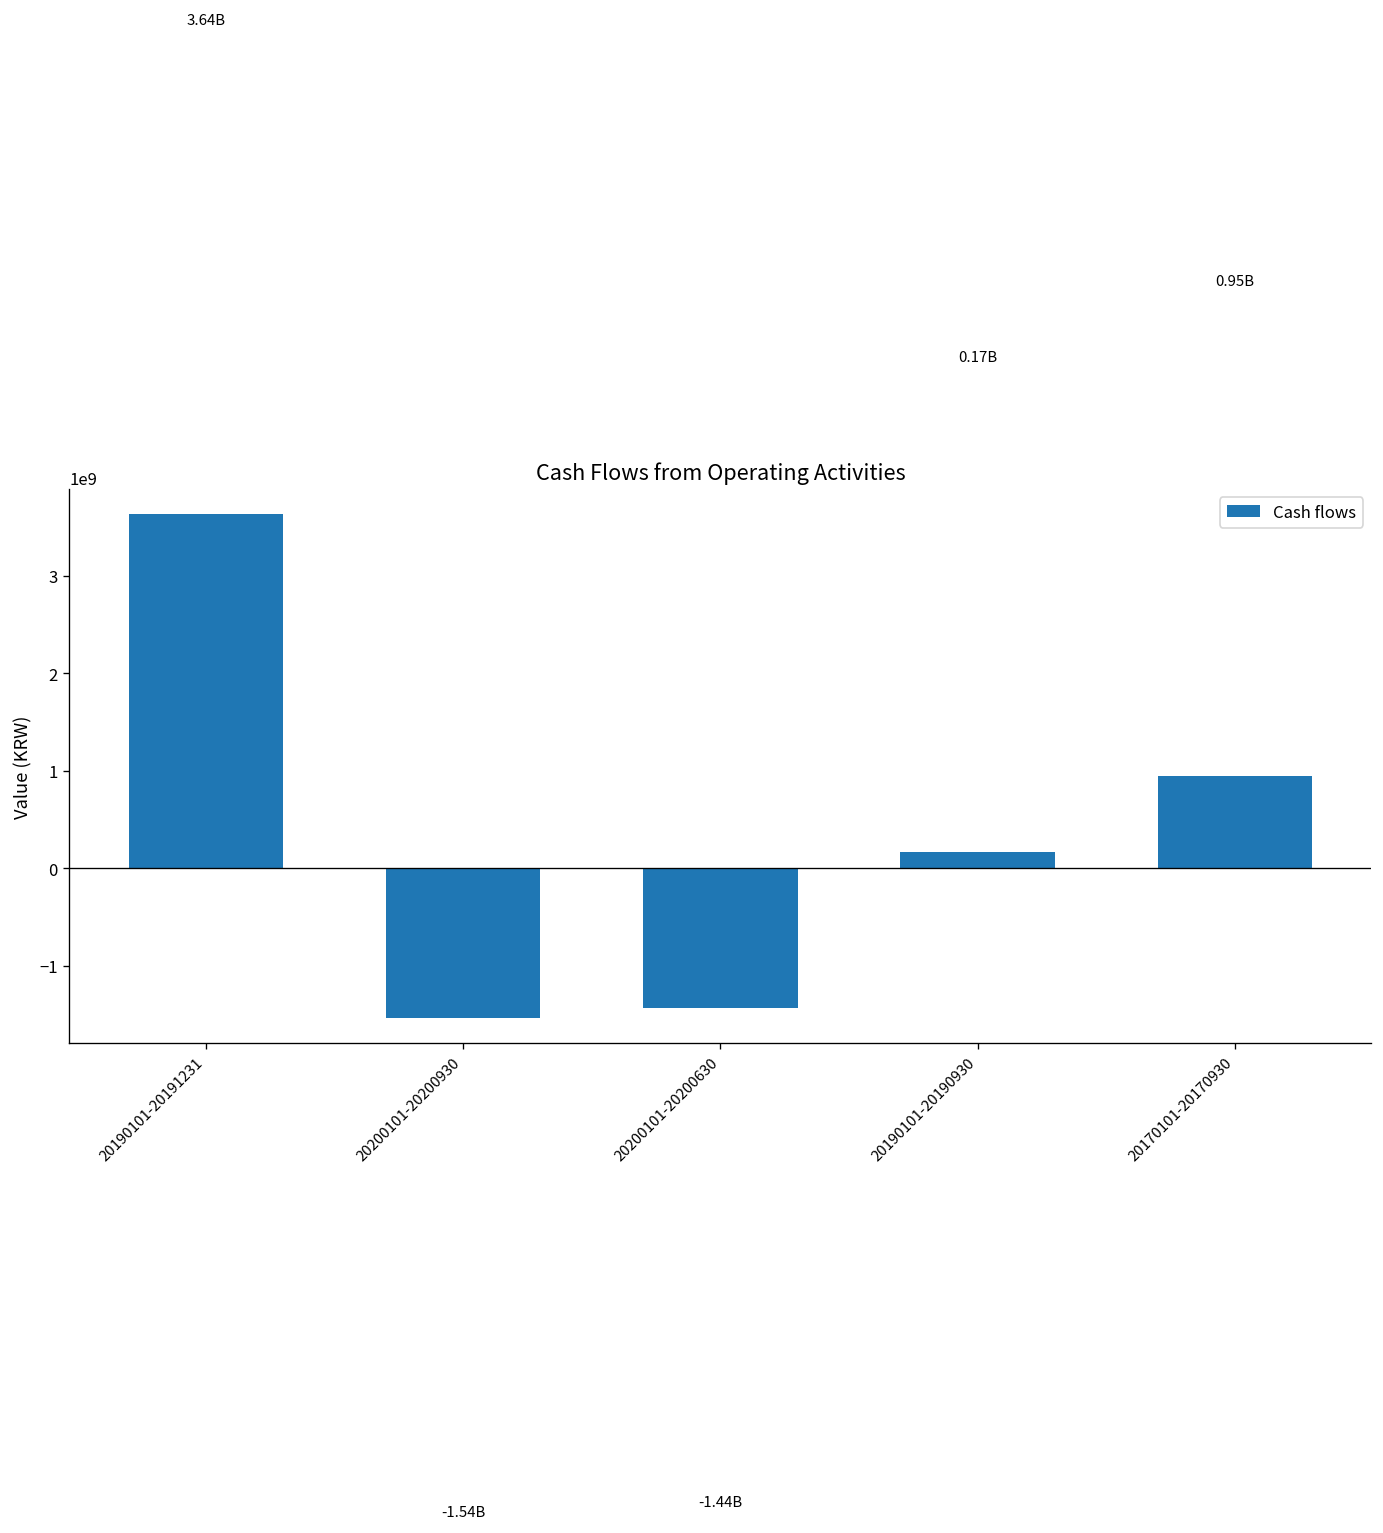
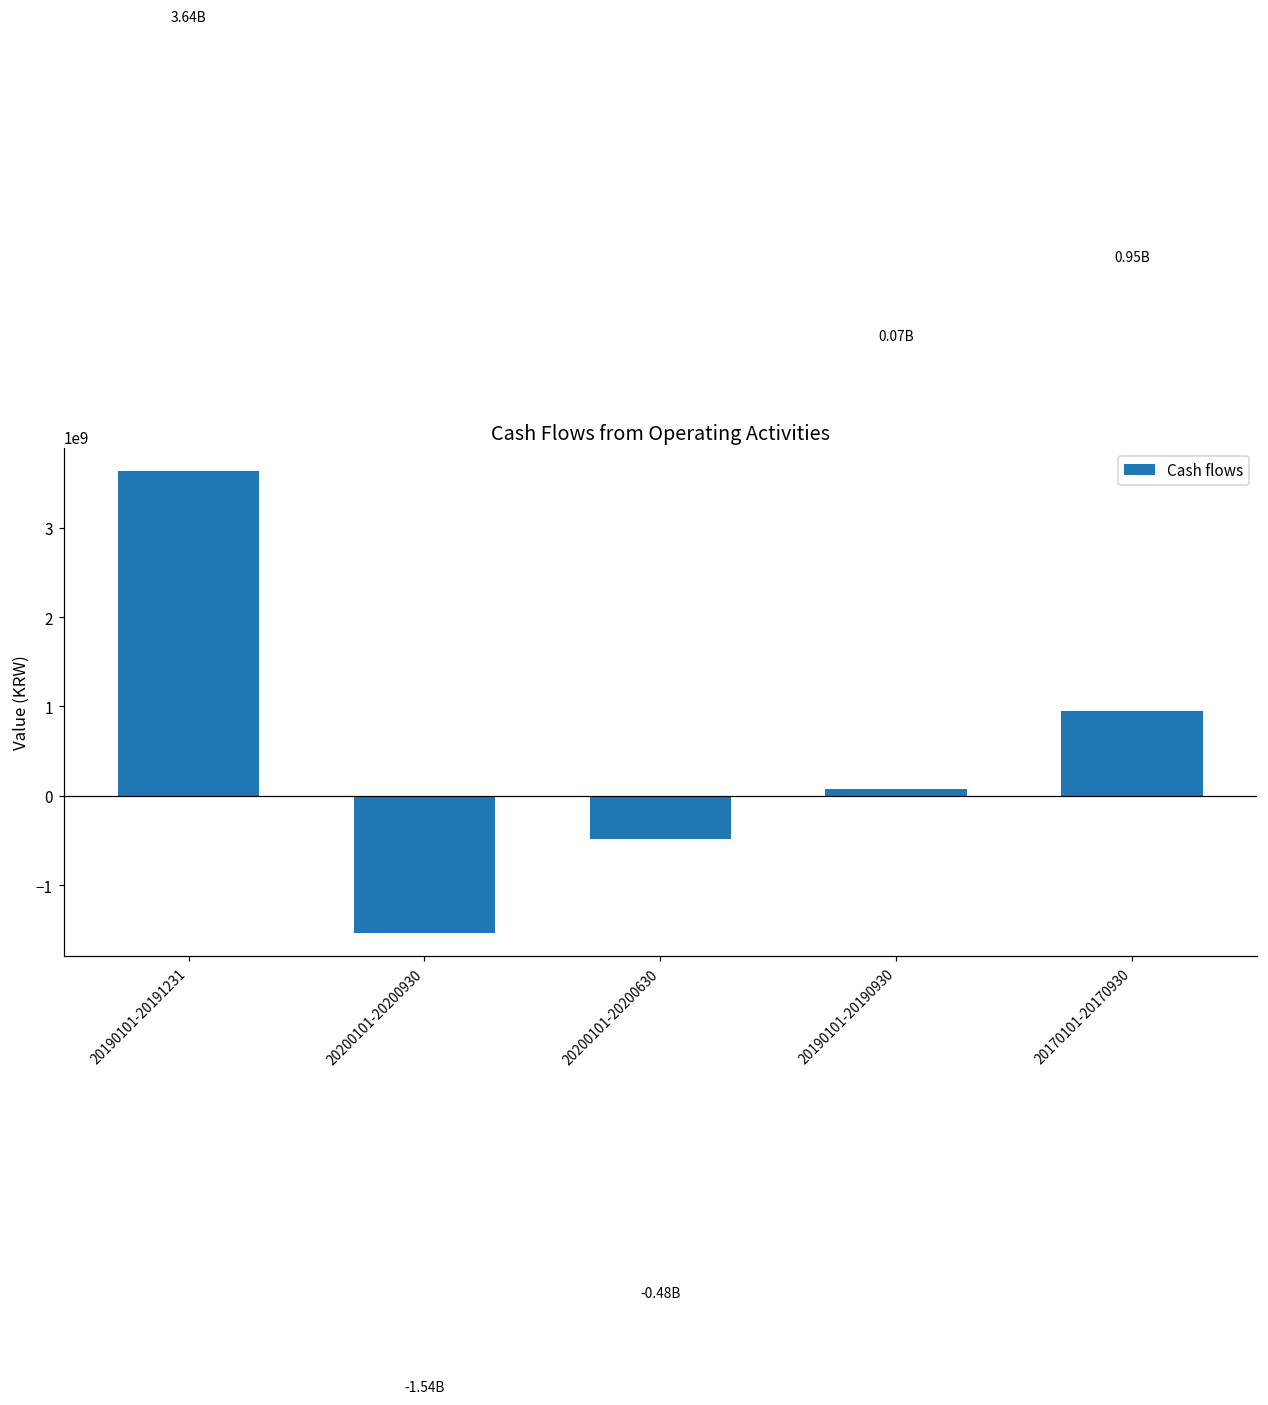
20200101-20200630: -1.44B -> -0.48B
20190101-20190930: 0.17B -> 0.07B
